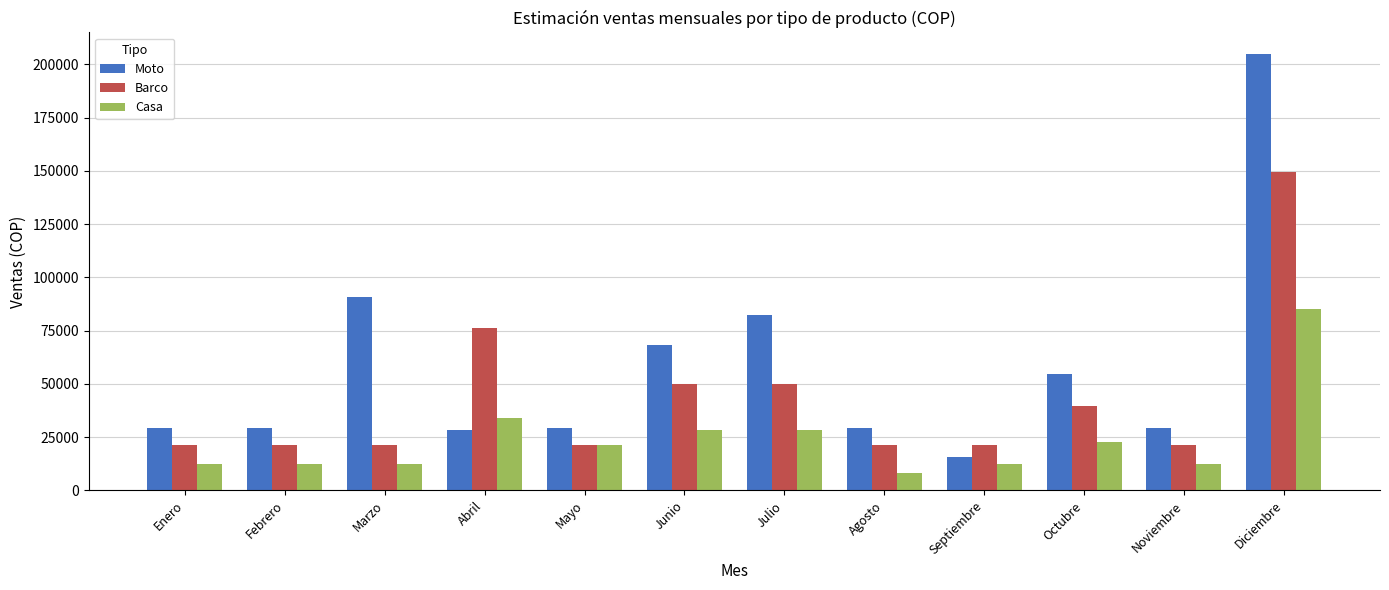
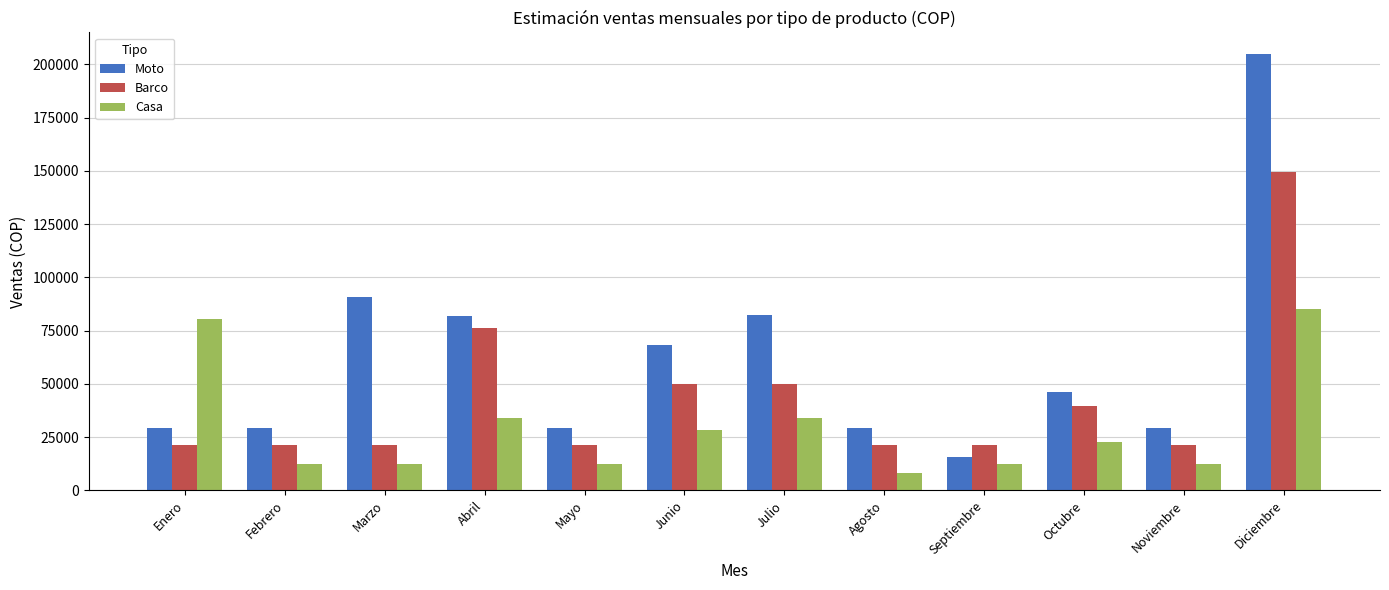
Casa, Enero: 12000 -> 80000
Moto, Abril: 28000 -> 82000
Casa, Mayo: 21000 -> 12000
Casa, Julio: 28000 -> 34000
Moto, Octubre: 55000 -> 46000
